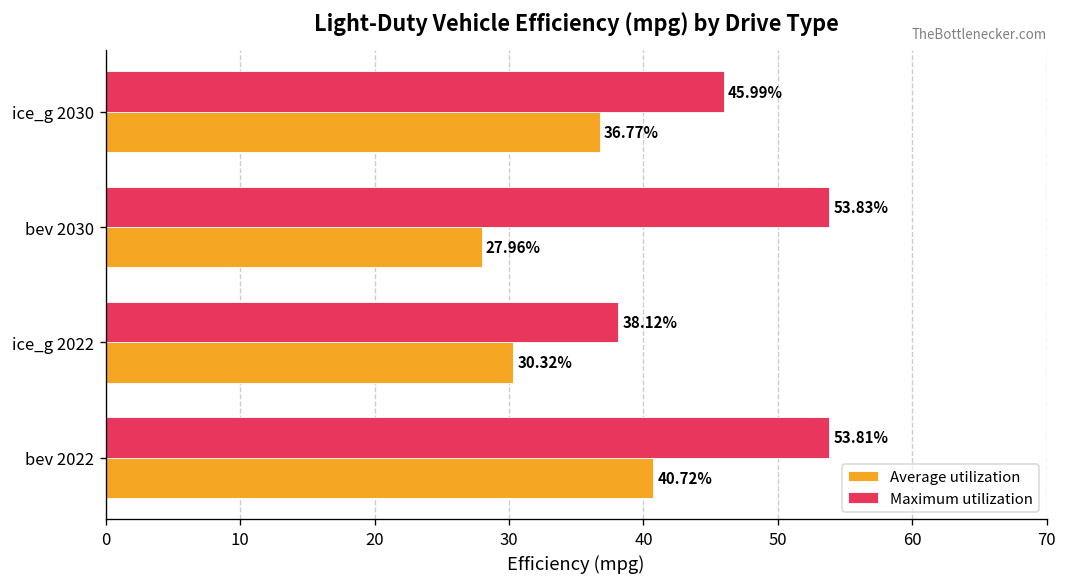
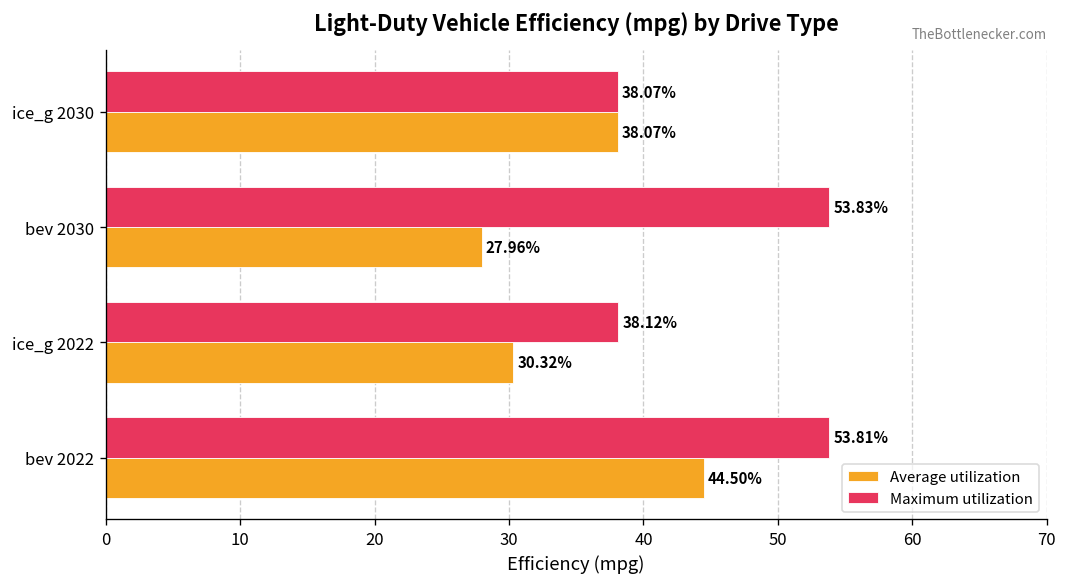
Maximum utilization, ice_g 2030: 45.99% -> 38.07%
Average utilization, ice_g 2030: 36.77% -> 38.07%
Average utilization, bev 2022: 40.72% -> 44.50%
